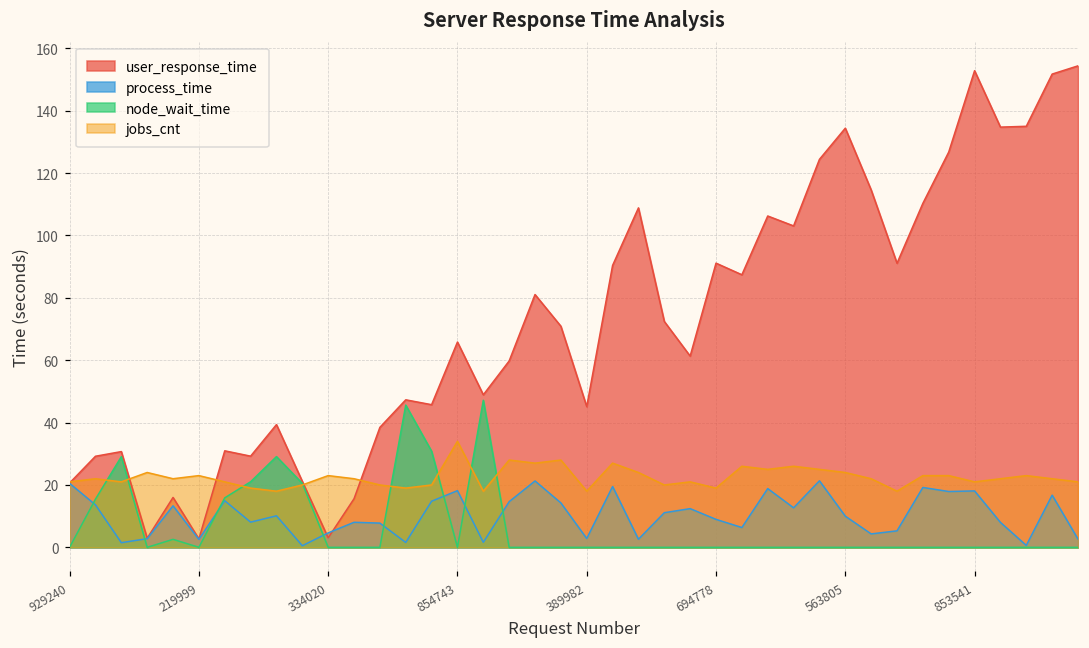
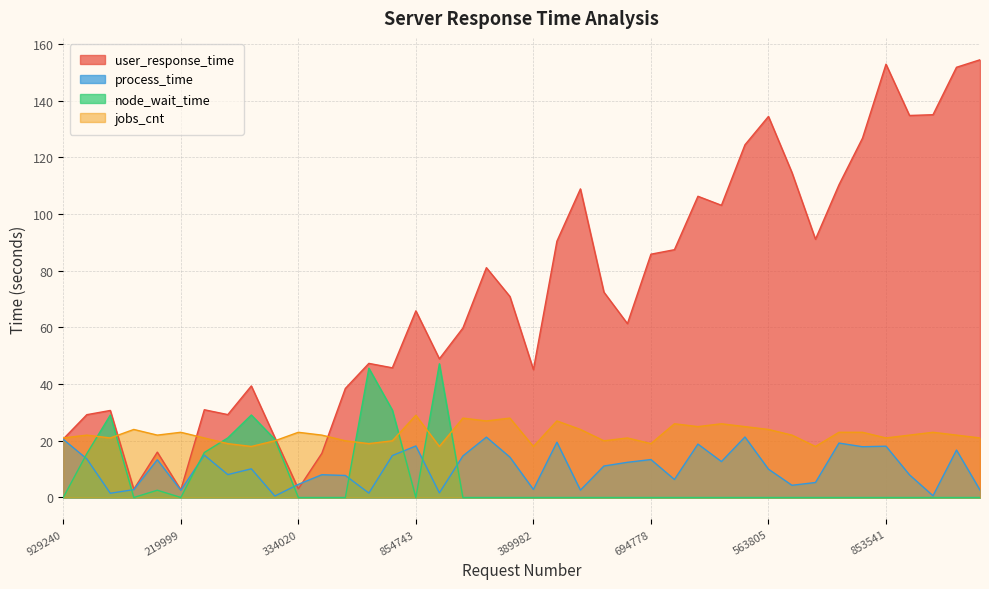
jobs_cnt, 854743: 34 -> 29
user_response_time, 694778: 91 -> 86
process_time, 694778: 9 -> 13
